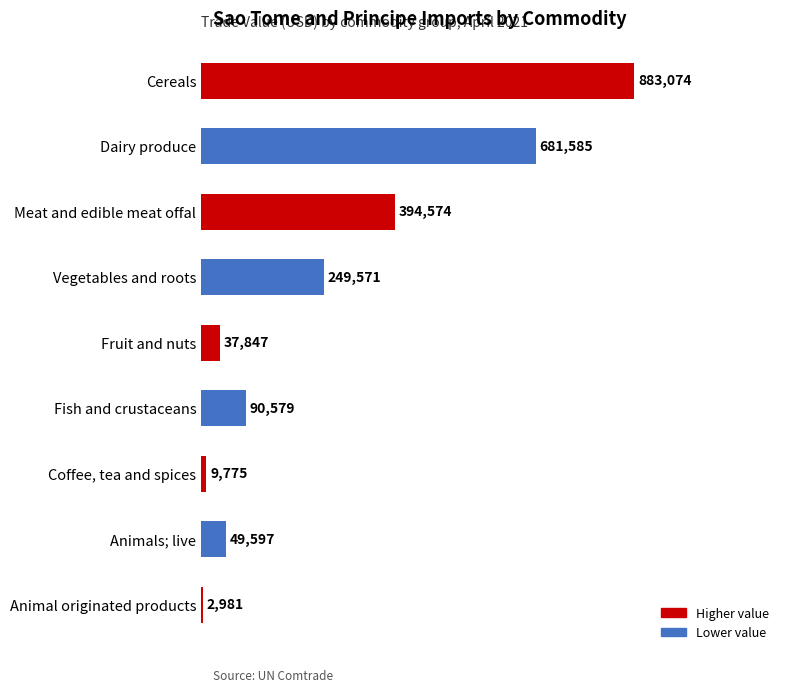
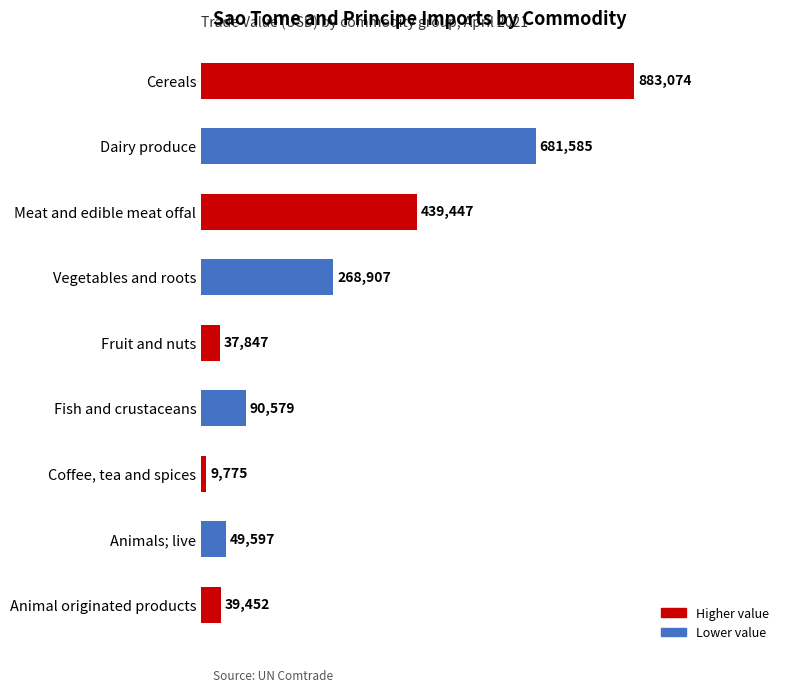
Meat and edible meat offal: 394,574 -> 439,447
Vegetables and roots: 249,571 -> 268,907
Animal originated products: 2,981 -> 39,452
